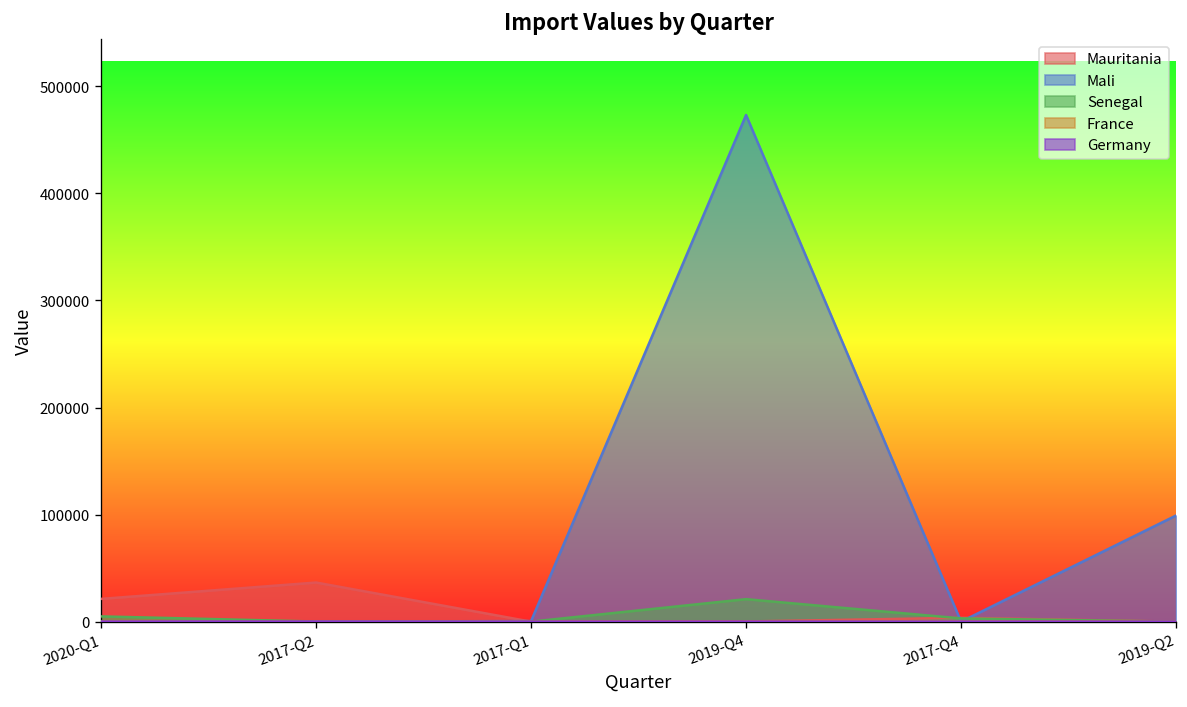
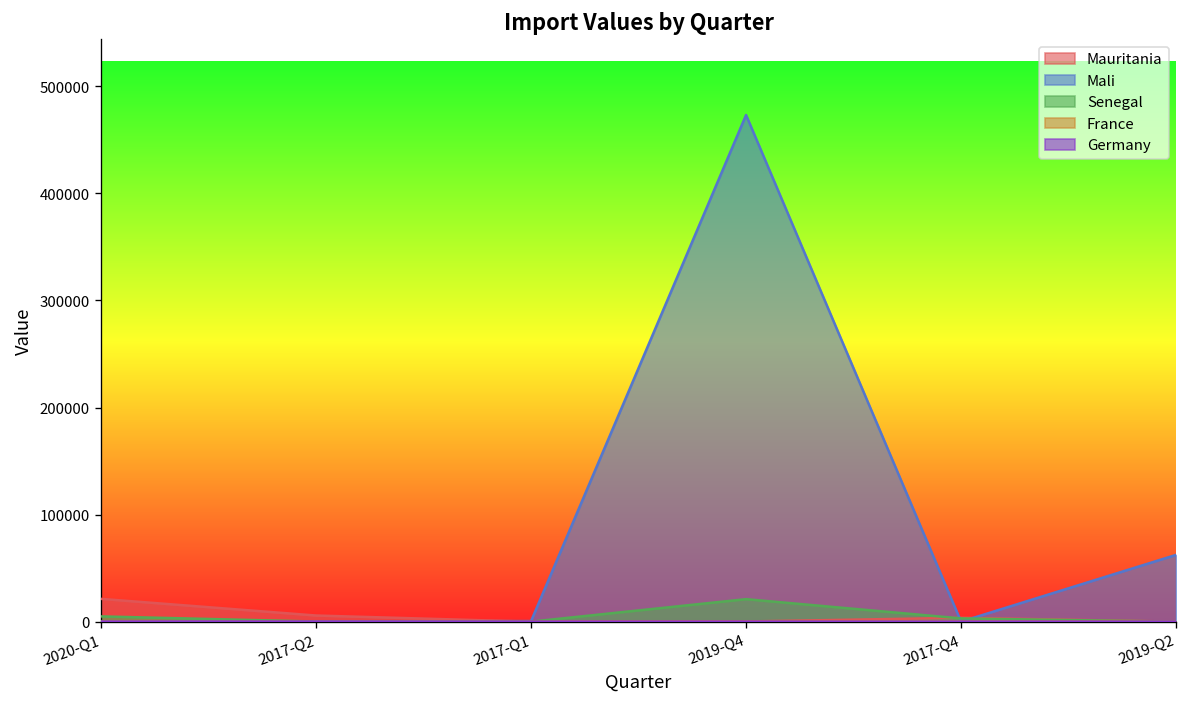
Mauritania, 2017-Q2: 40000 -> 10000
Mali, 2019-Q2: 100000 -> 60000
